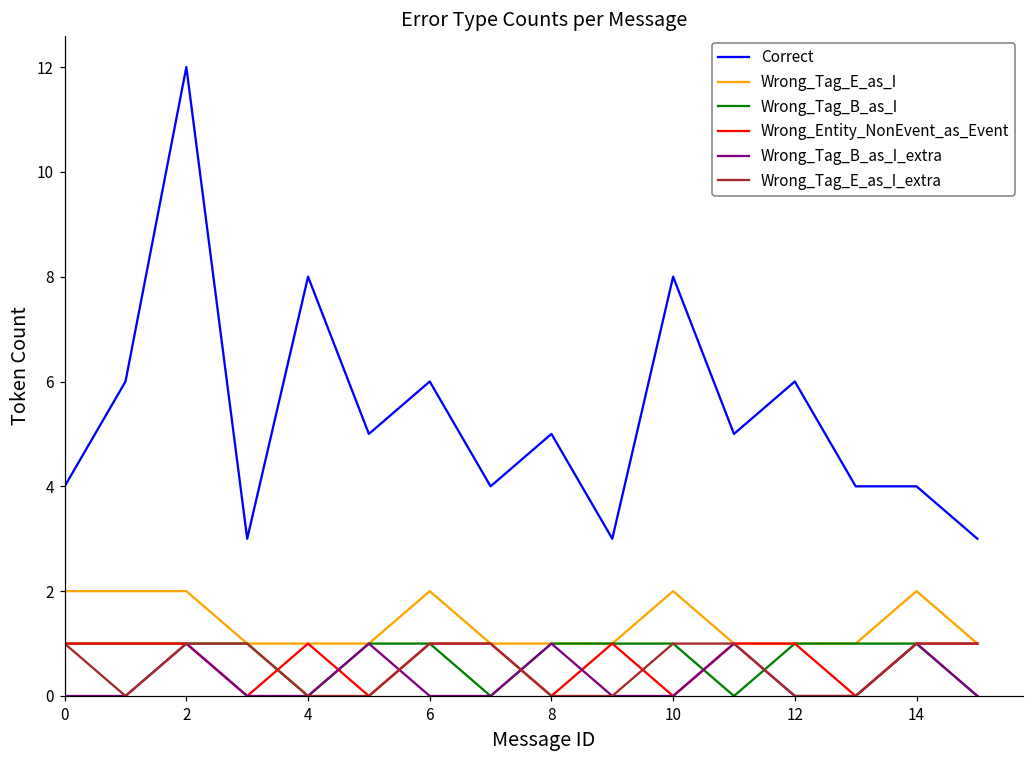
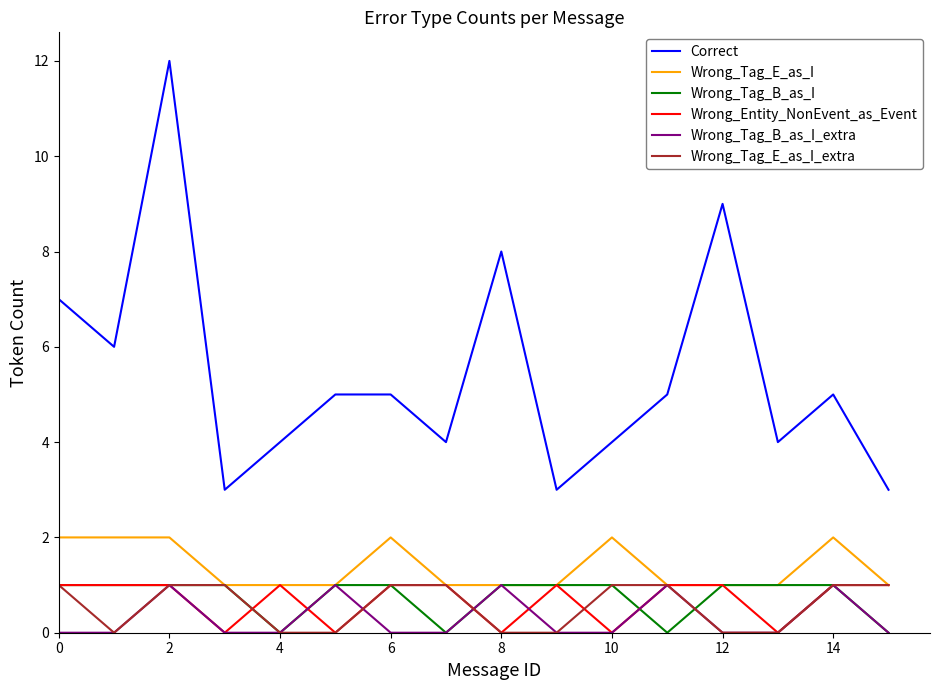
Correct, 0: 4 -> 7
Correct, 4: 8 -> 4
Correct, 6: 6 -> 5
Correct, 8: 5 -> 8
Correct, 10: 8 -> 4
Correct, 12: 6 -> 9
Correct, 14: 4 -> 5
